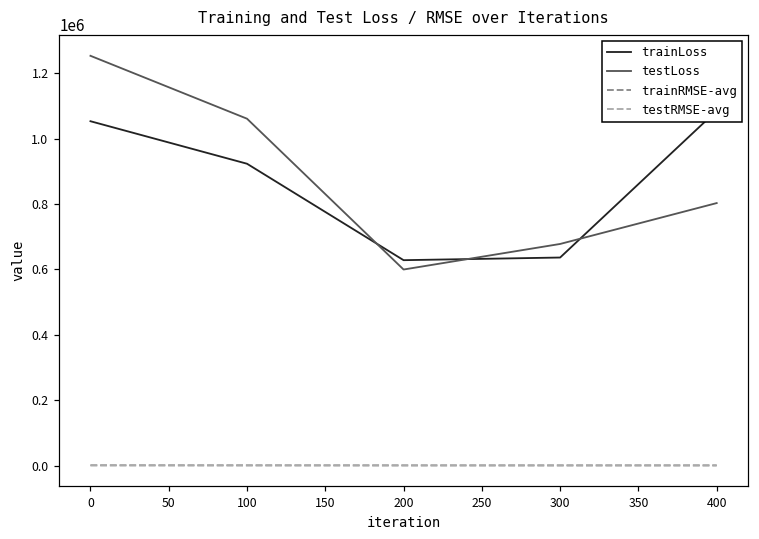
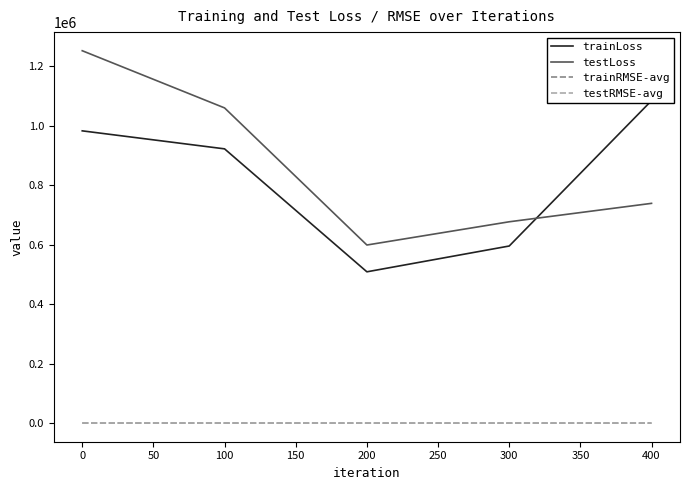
trainLoss, 0: 1050000 -> 980000
trainLoss, 200: 630000 -> 510000
trainLoss, 300: 640000 -> 600000
testLoss, 400: 800000 -> 740000
